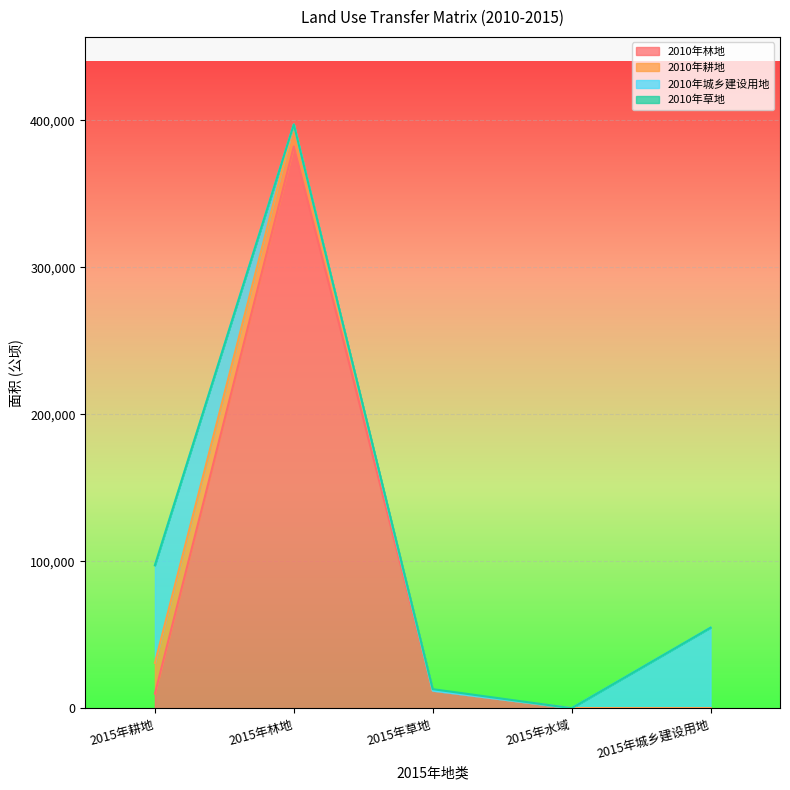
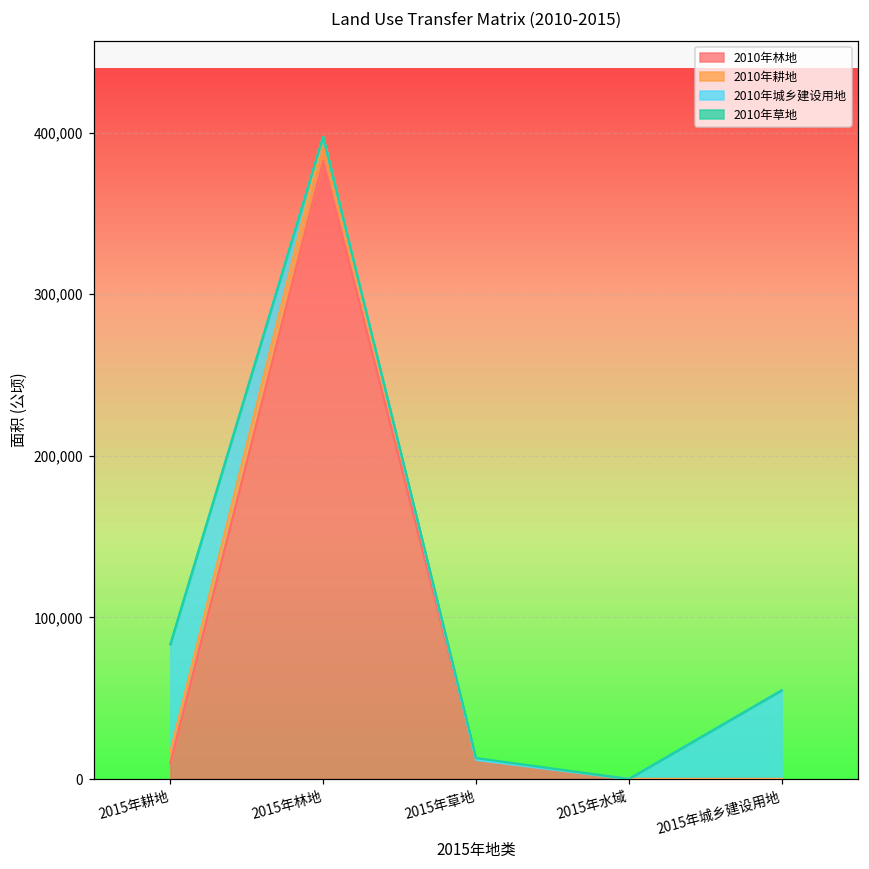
2010年耕地, 2015年耕地: 21,000 -> 7,000
